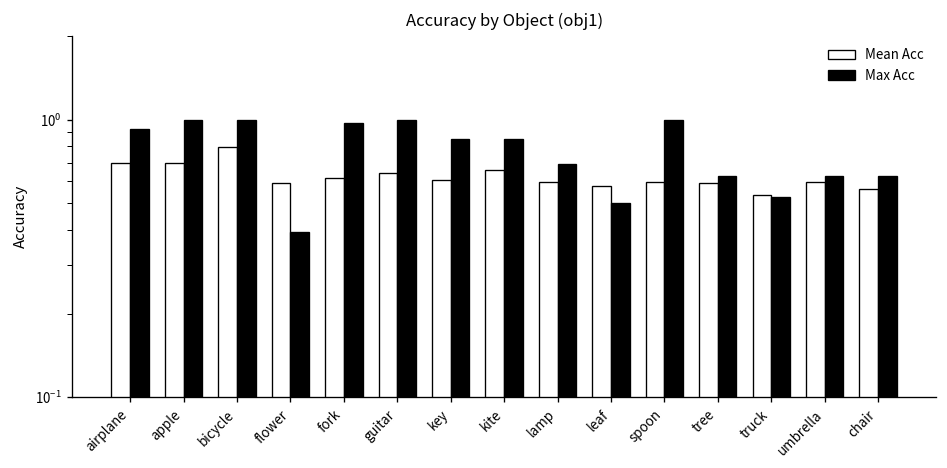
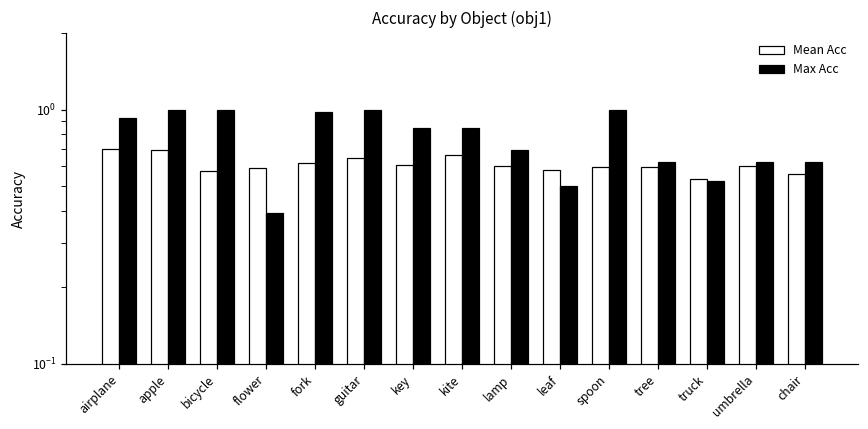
Mean Acc, bicycle: 0.79 -> 0.58
